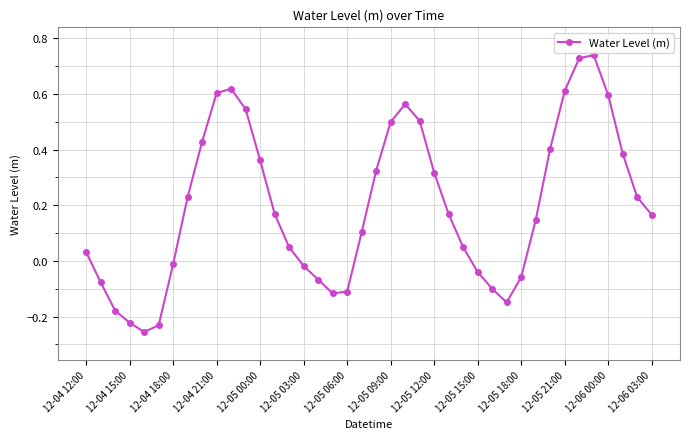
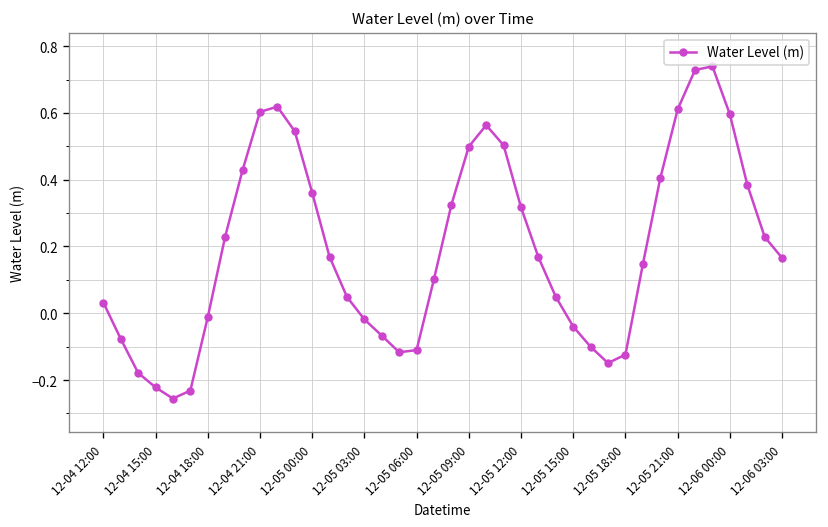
12-05 18:00: -0.06 -> -0.12
